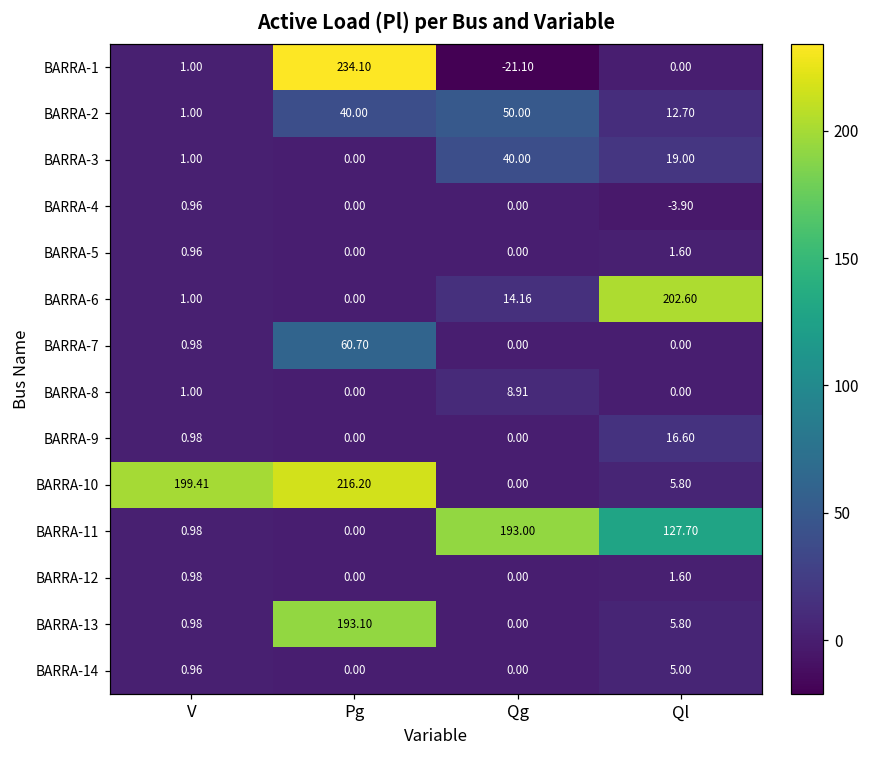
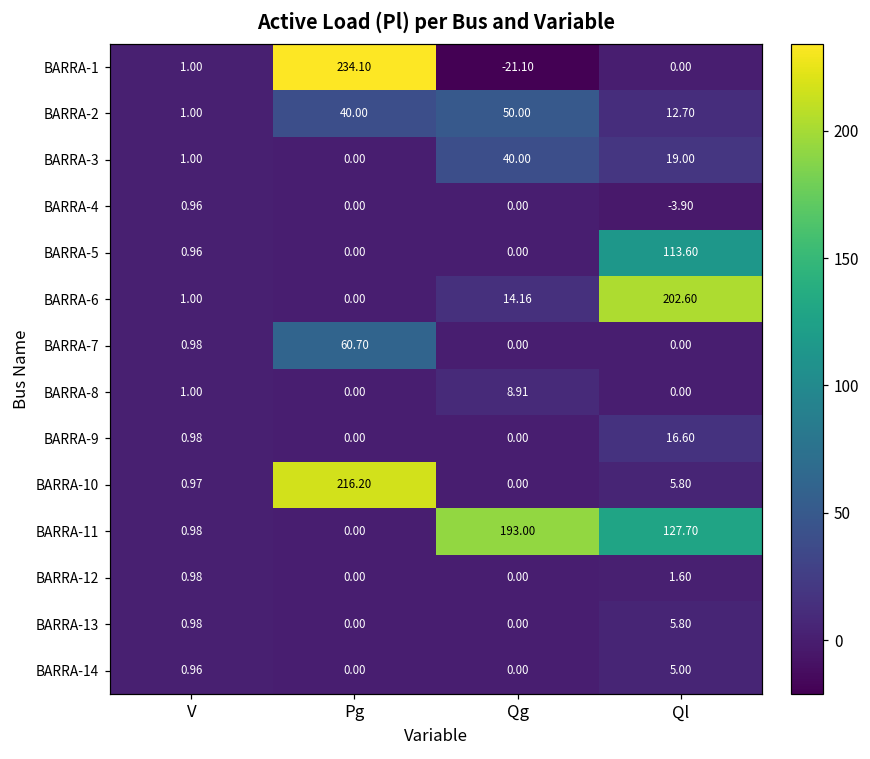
BARRA-5, Ql: 1.60 -> 113.60
BARRA-10, V: 199.41 -> 0.97
BARRA-13, Pg: 193.10 -> 0.00
